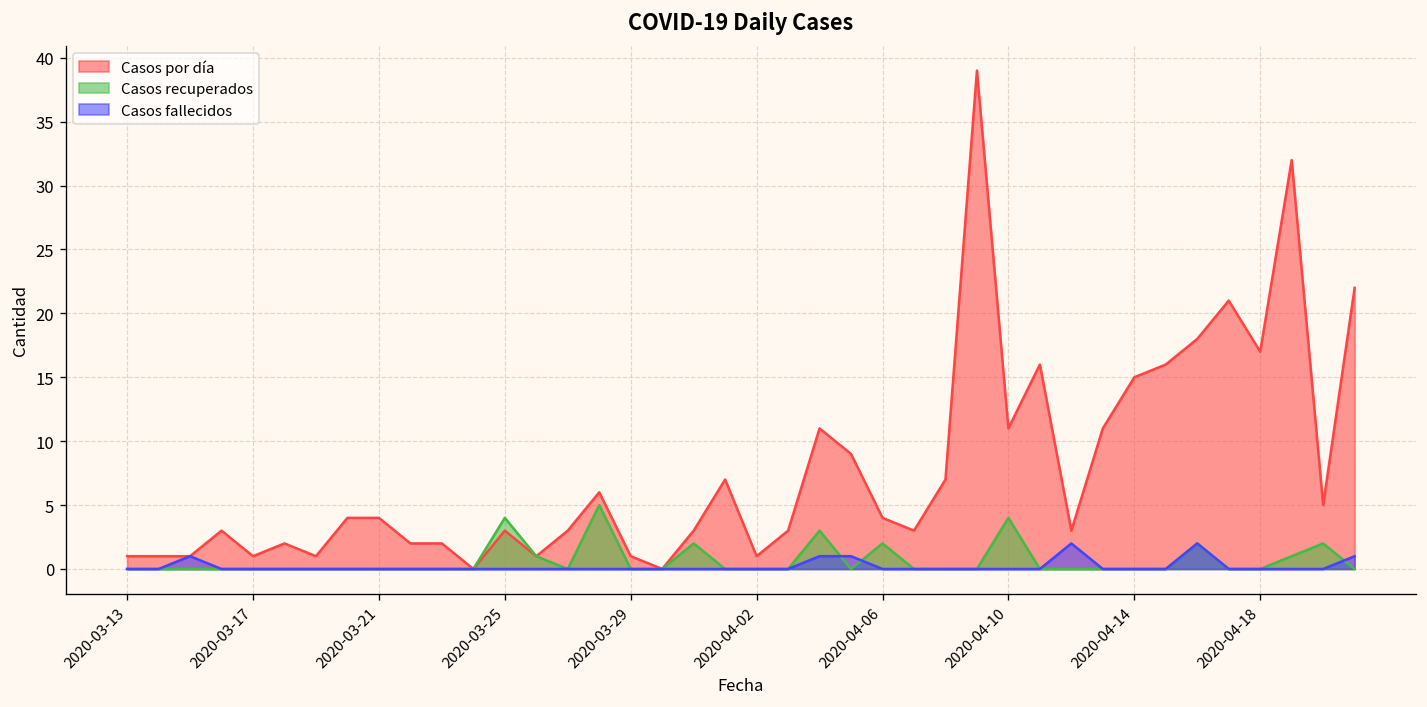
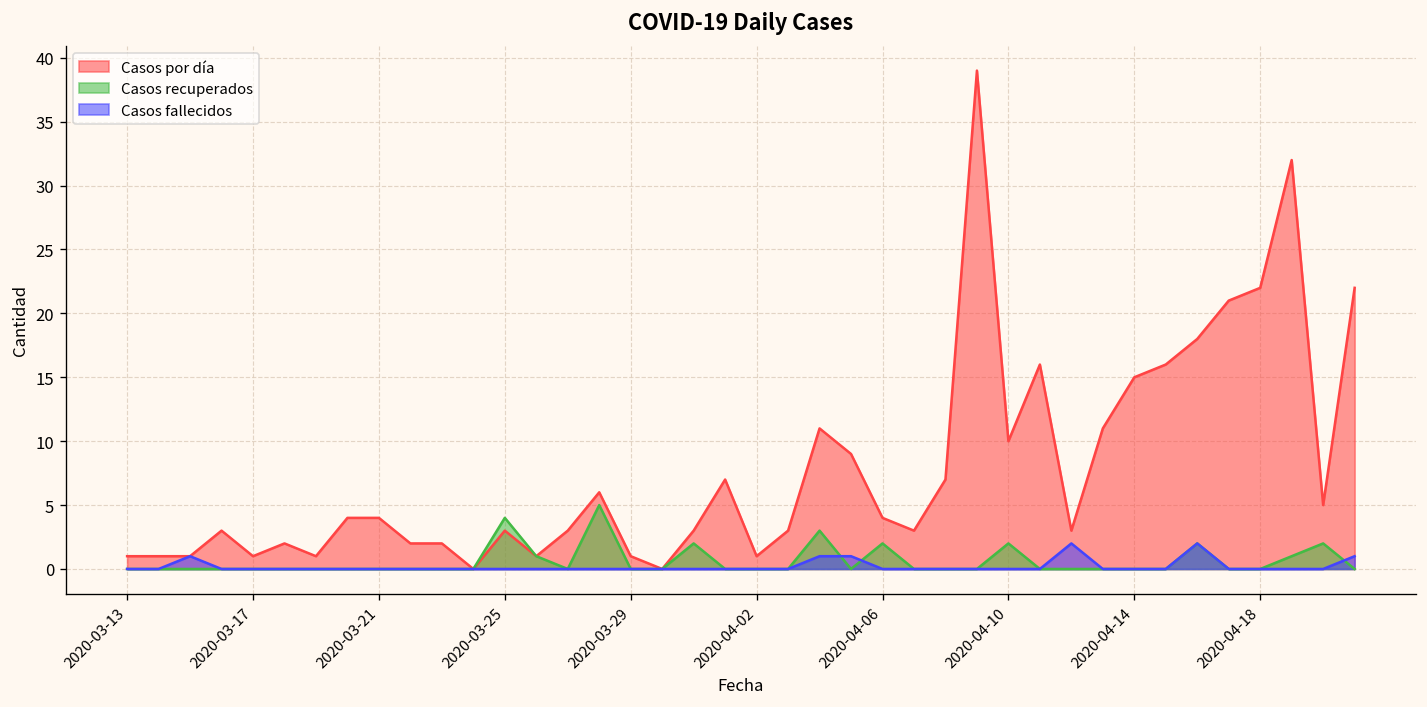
Casos por día, 2020-04-10: 11 -> 10
Casos recuperados, 2020-04-10: 4 -> 2
Casos por día, 2020-04-18: 17 -> 22
